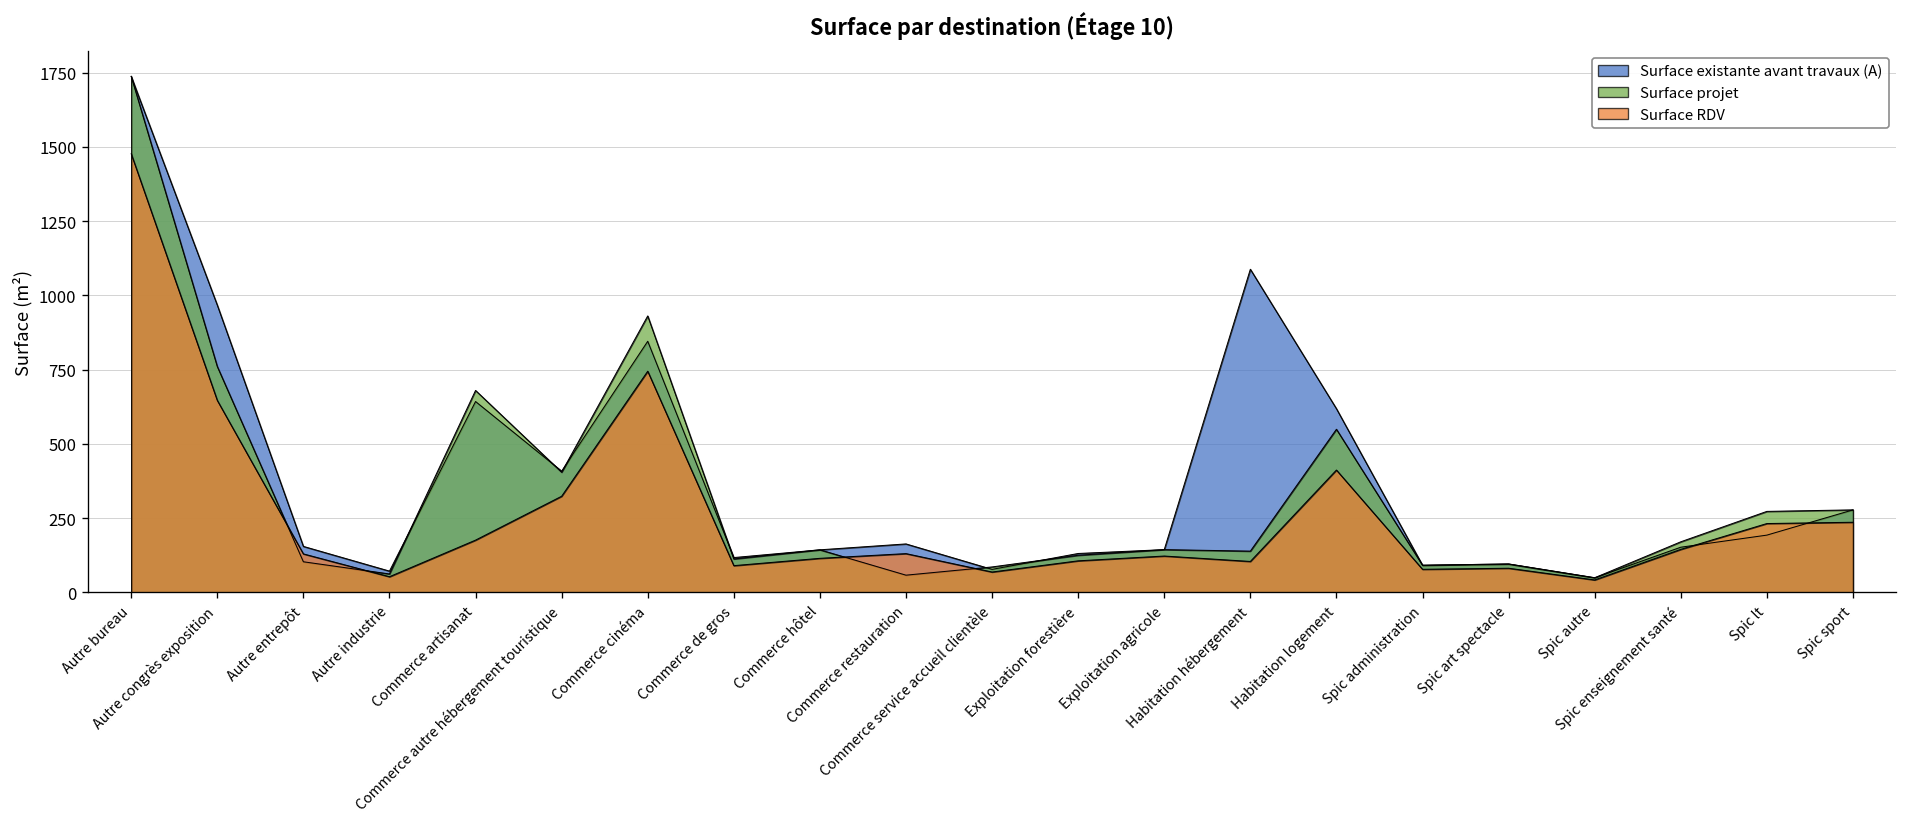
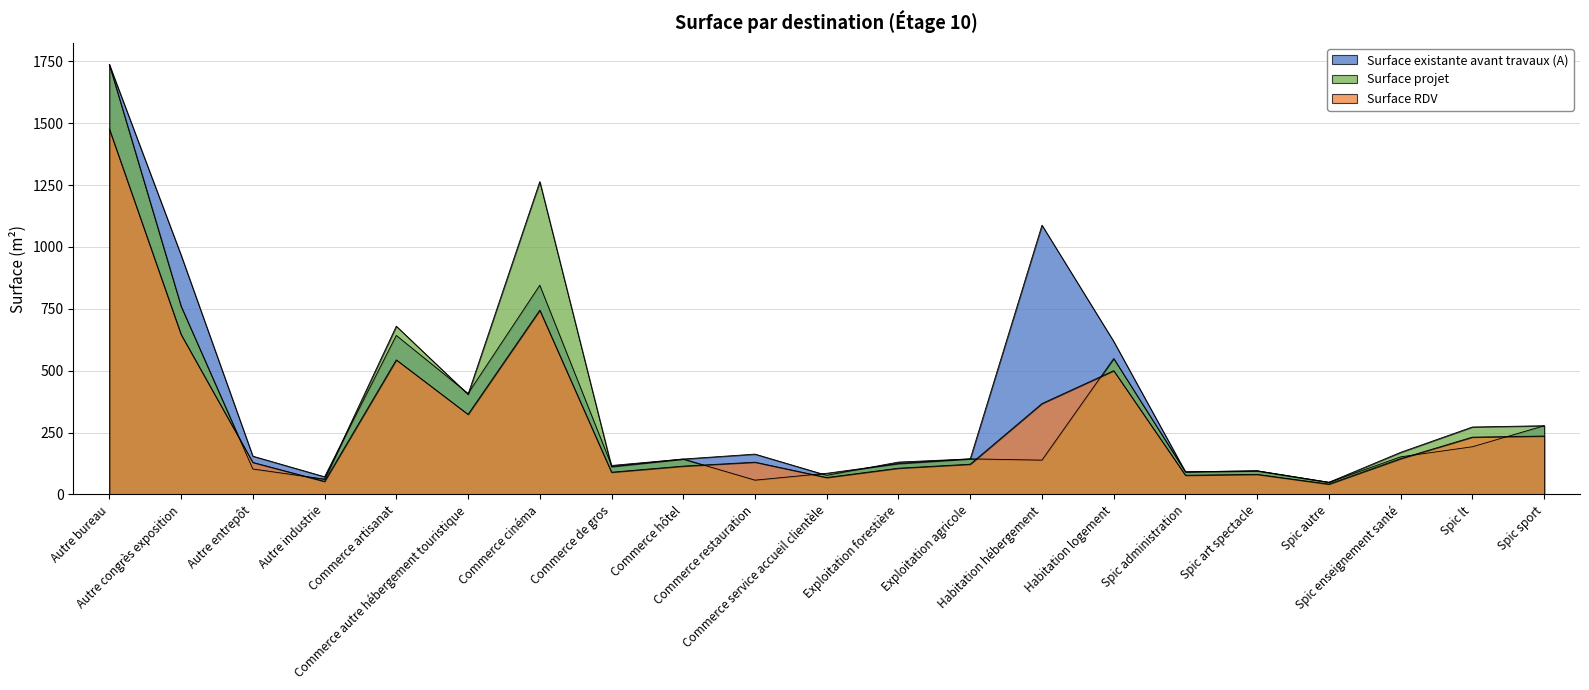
Surface RDV, Commerce artisanat: 180 -> 540
Surface projet, Commerce cinéma: 930 -> 1260
Surface RDV, Habitation hébergement: 100 -> 370
Surface RDV, Habitation logement: 410 -> 500
